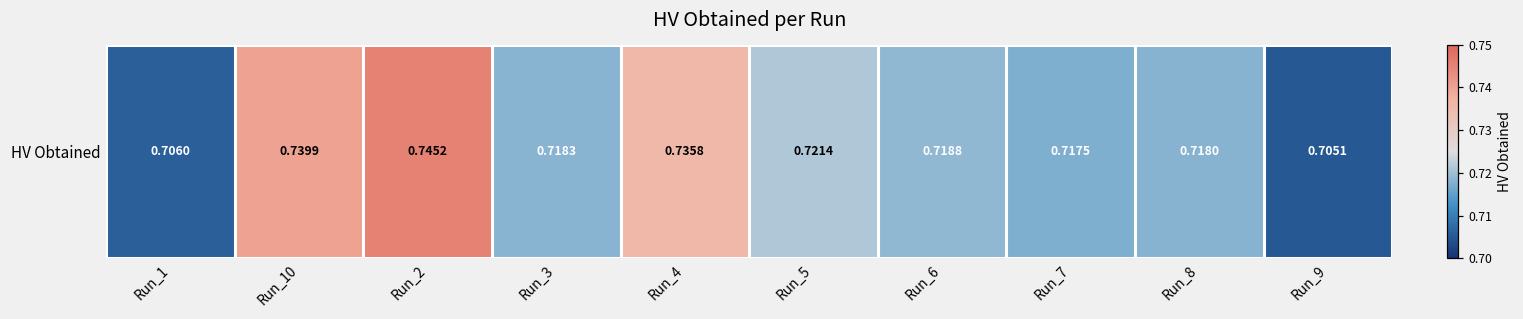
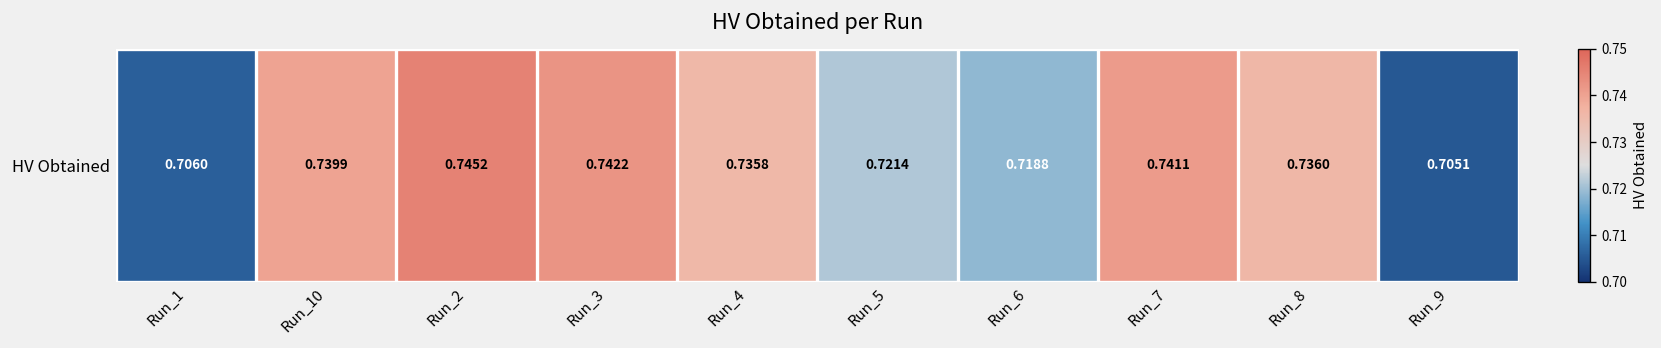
HV Obtained, Run_3: 0.7183 -> 0.7422
HV Obtained, Run_7: 0.7175 -> 0.7411
HV Obtained, Run_8: 0.7180 -> 0.7360
